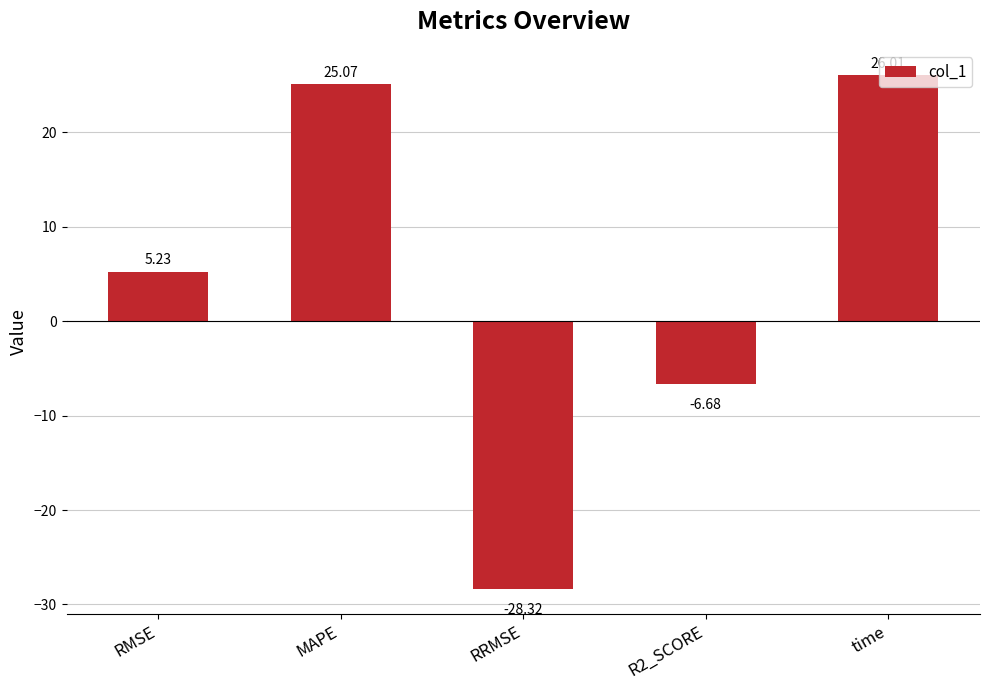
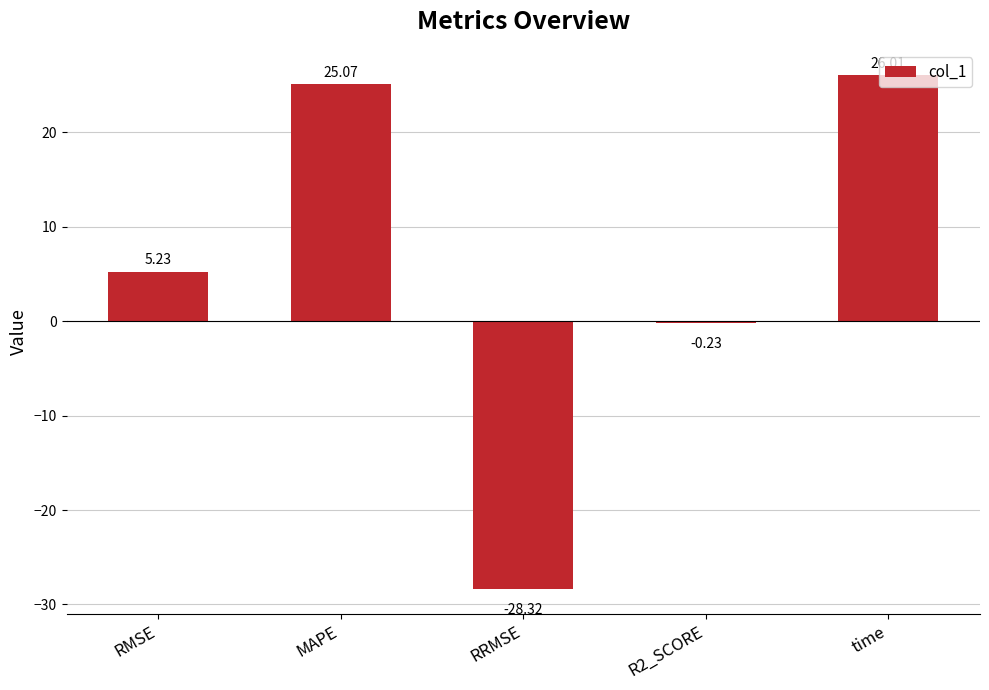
R2_SCORE: -6.68 -> -0.23
